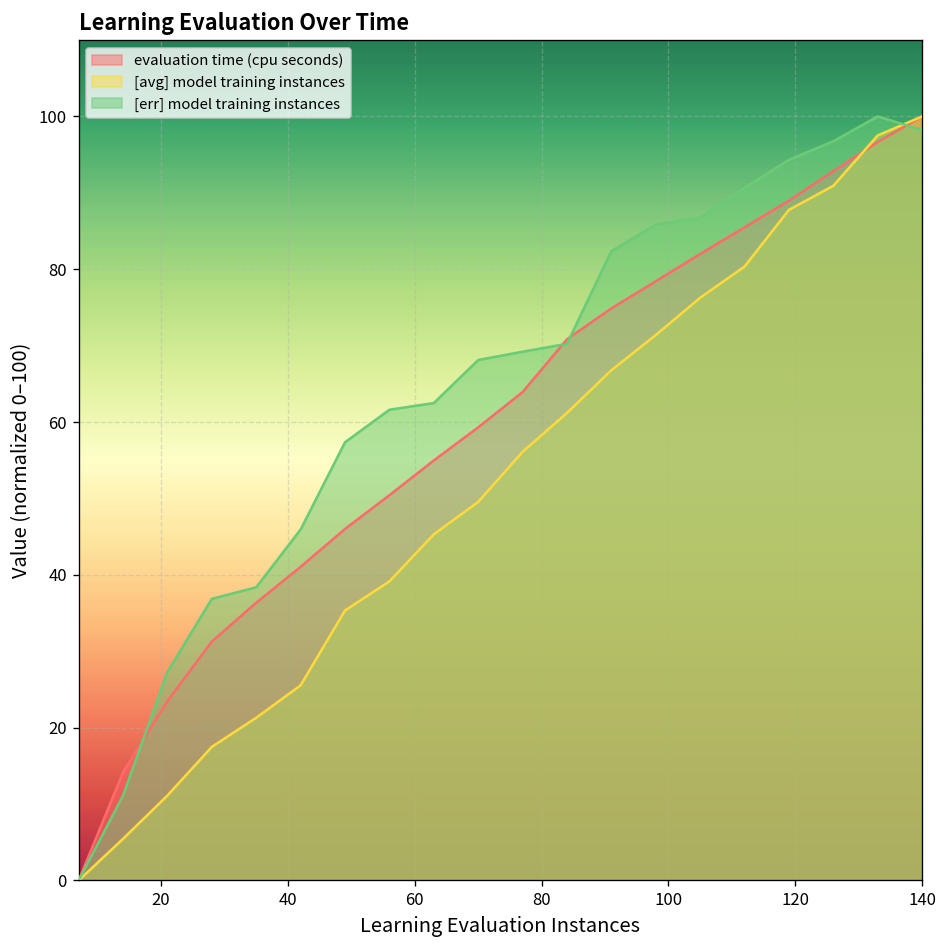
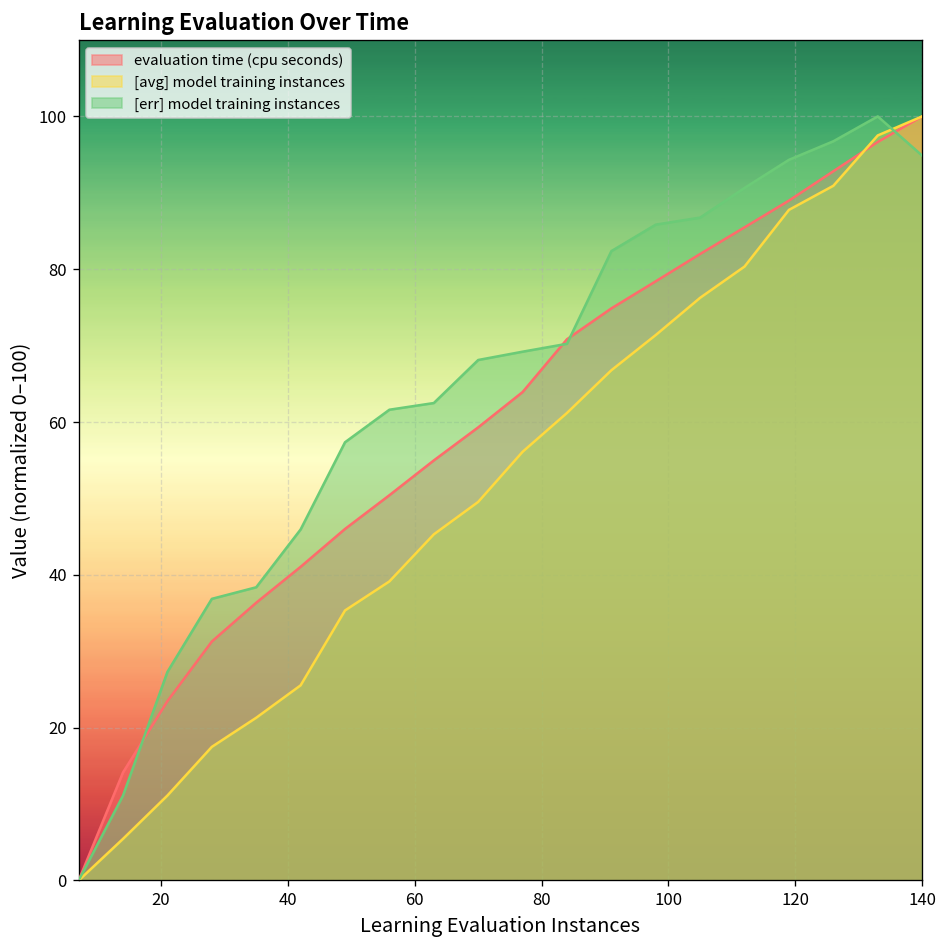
[err] model training instances, 140: 98 -> 95
